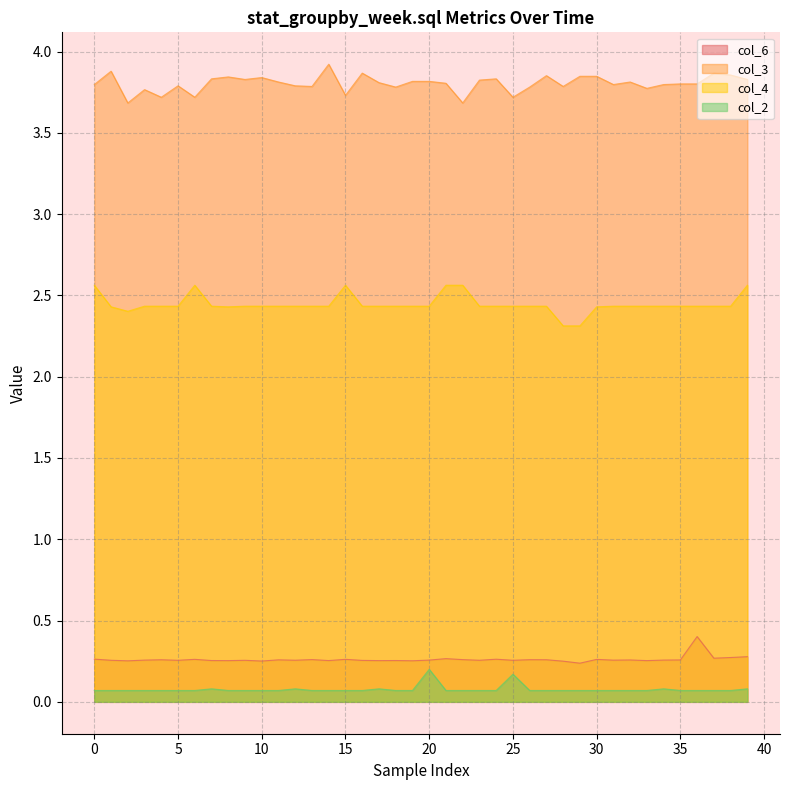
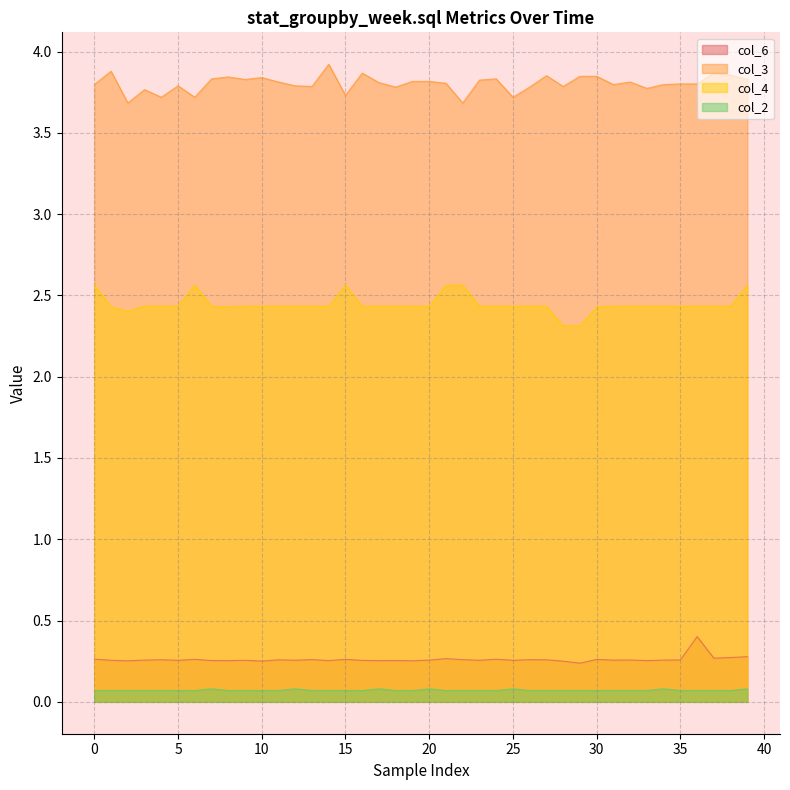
col_2, 20: 0.20 -> 0.08
col_2, 25: 0.17 -> 0.08
